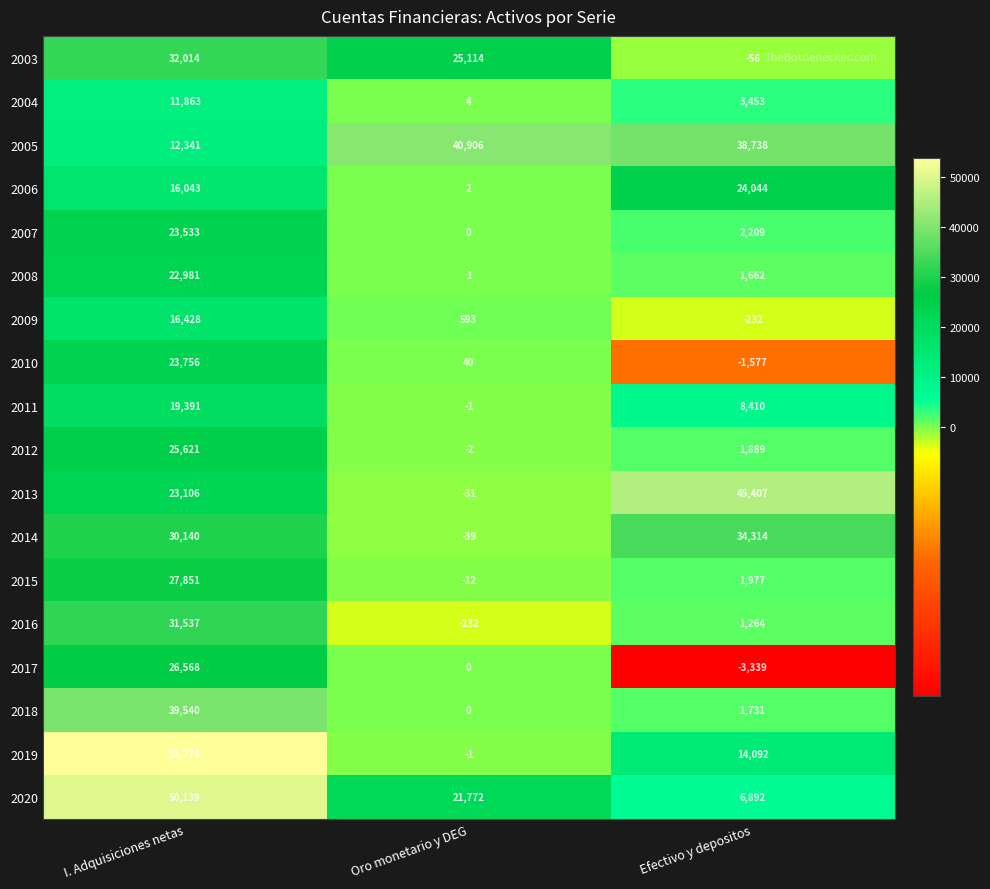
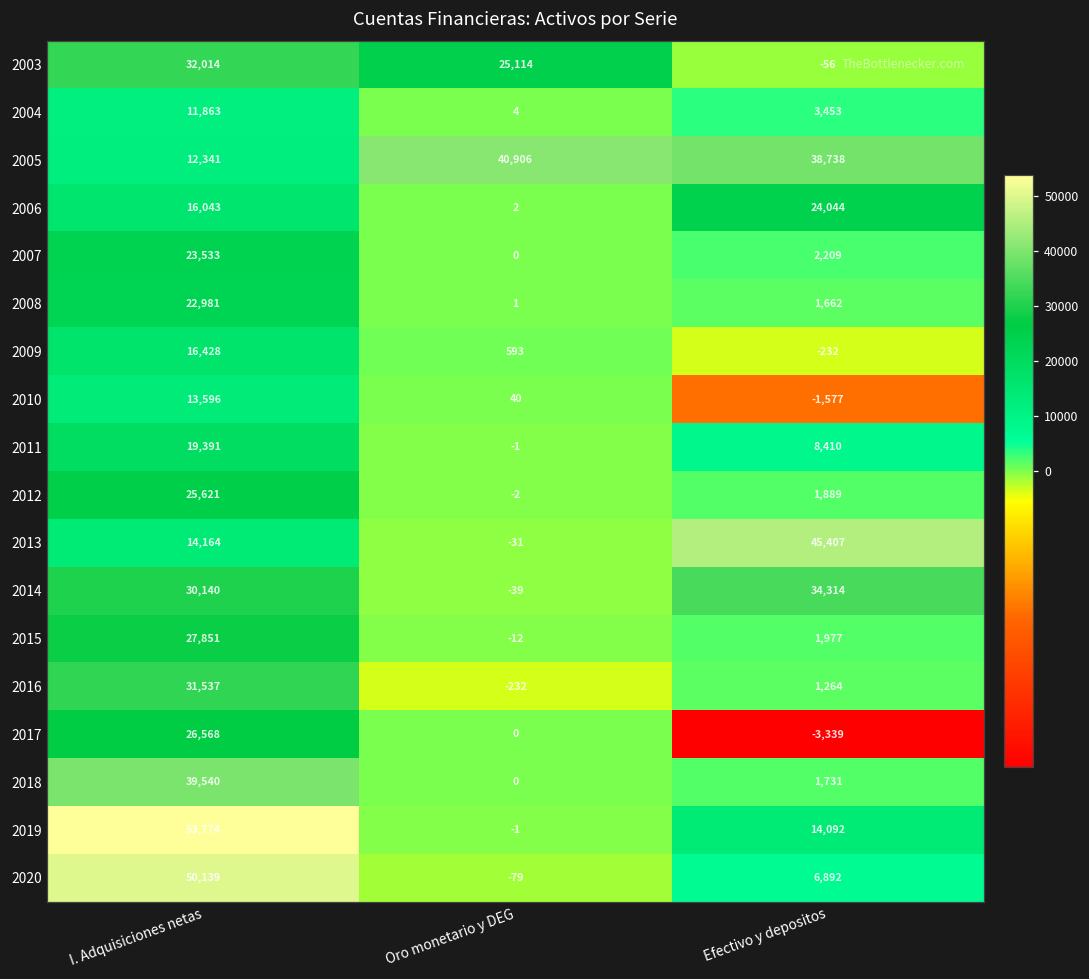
2010, I. Adquisiciones netas: 23,756 -> 13,596
2013, I. Adquisiciones netas: 23,106 -> 14,164
2020, Oro monetario y DEG: 21,772 -> -79
